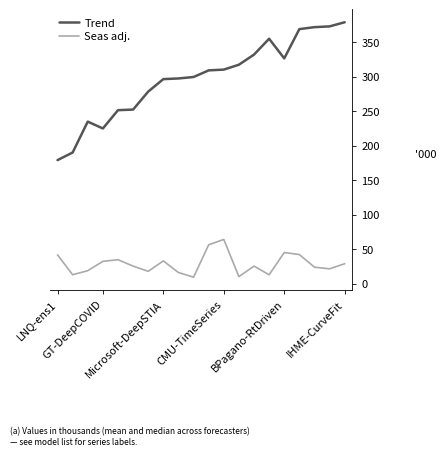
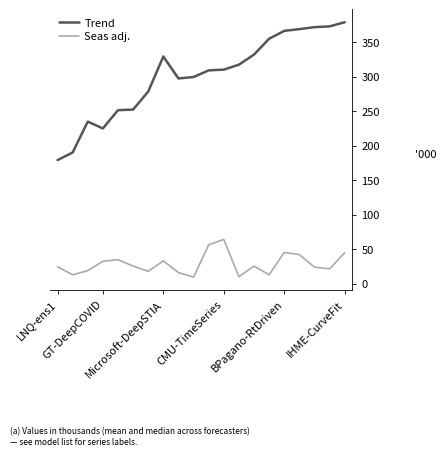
Seas adj., LNQ-ens1: 40 -> 20
Trend, Microsoft-DeepSTIA: 300 -> 330
Trend, BPagano-RtDriven: 330 -> 370
Seas adj., IHME-CurveFit: 30 -> 40
